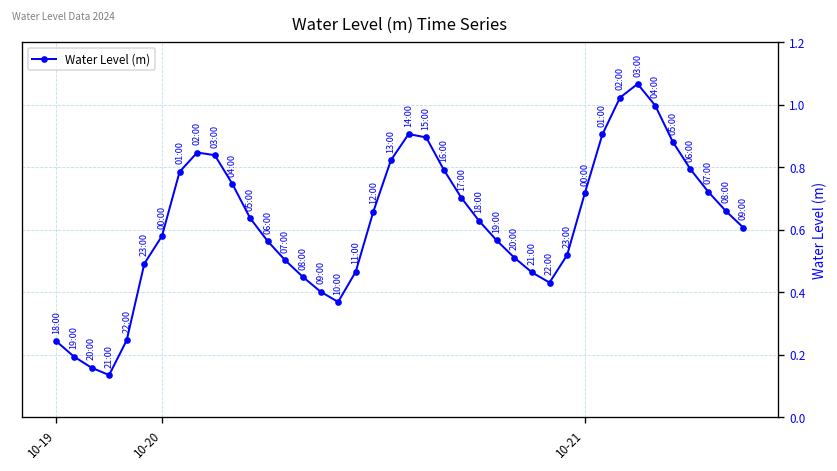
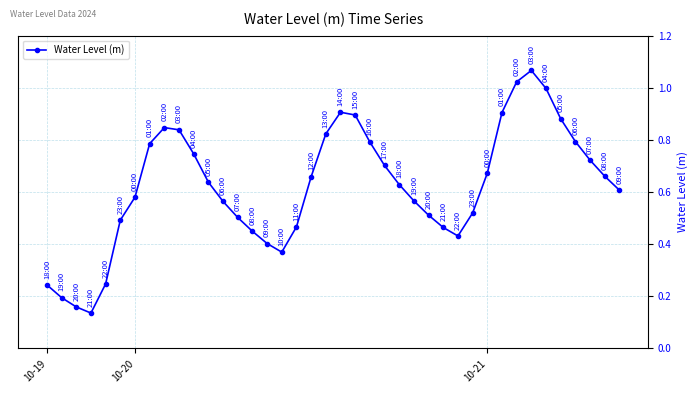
10-21: 0.72 -> 0.67
